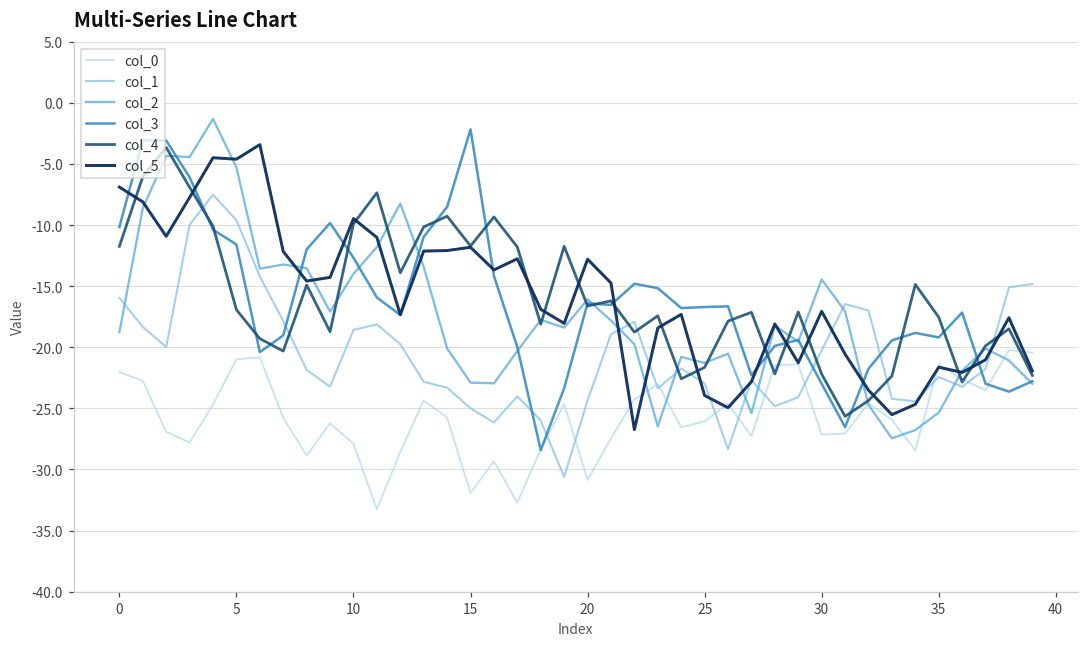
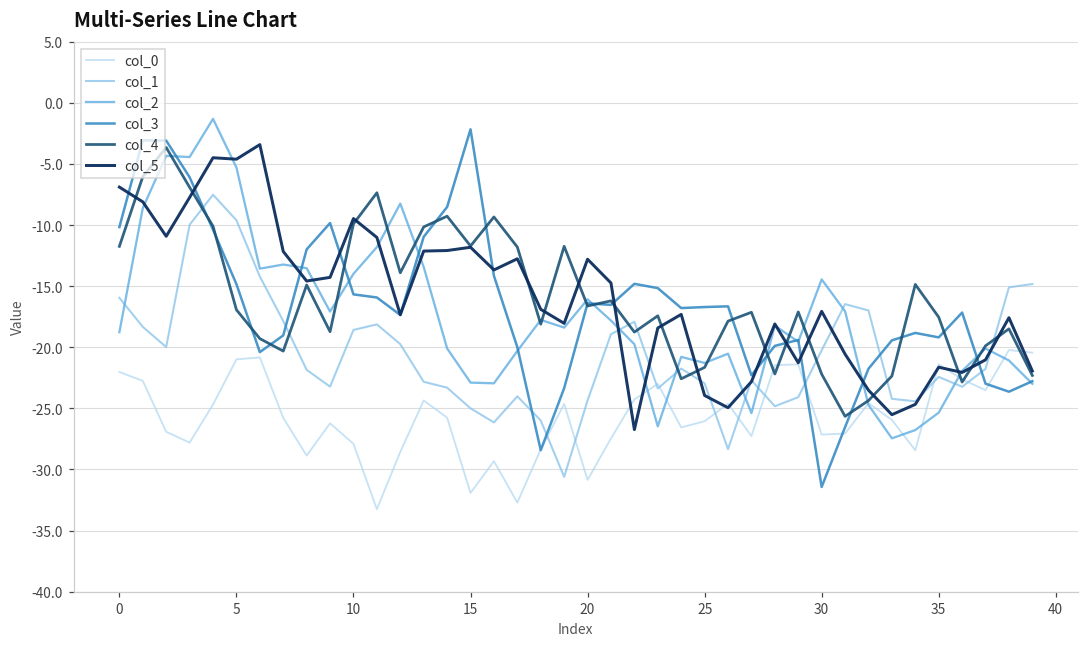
col_3, 5: -11.6 -> -14.8
col_3, 10: -12.7 -> -15.7
col_3, 30: -23.0 -> -31.4
